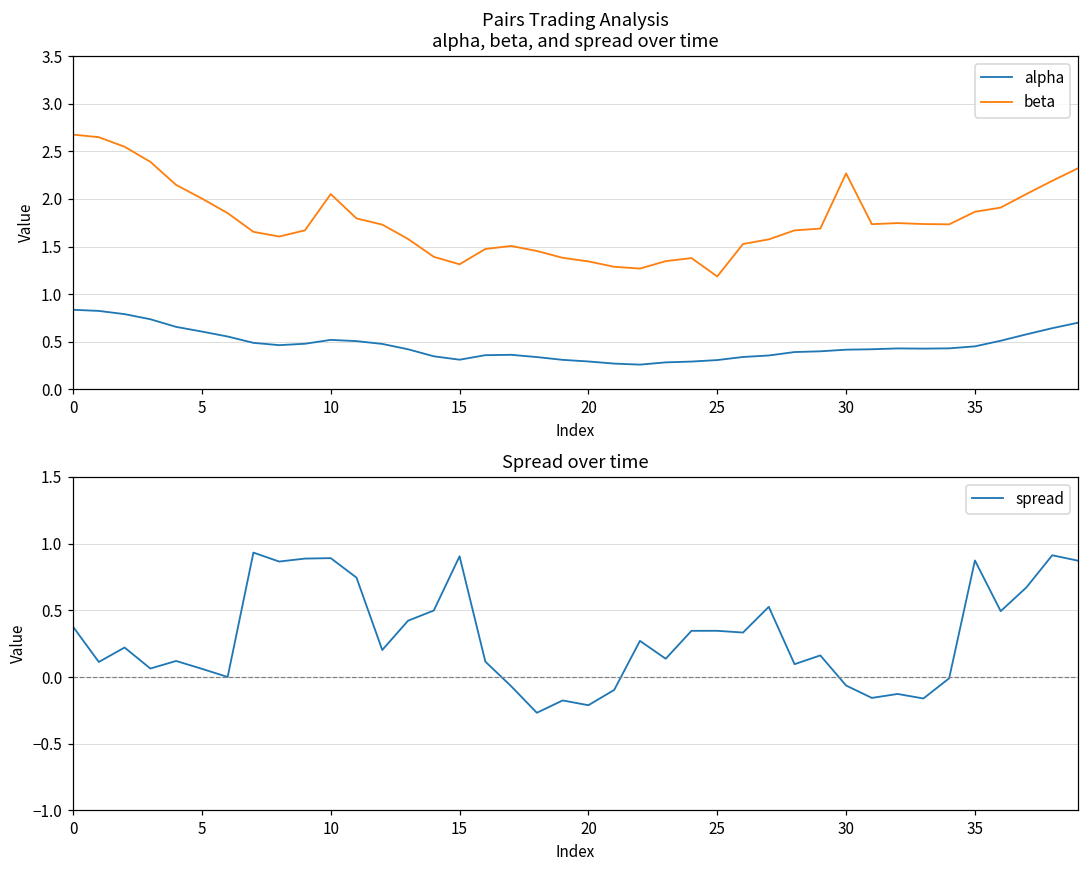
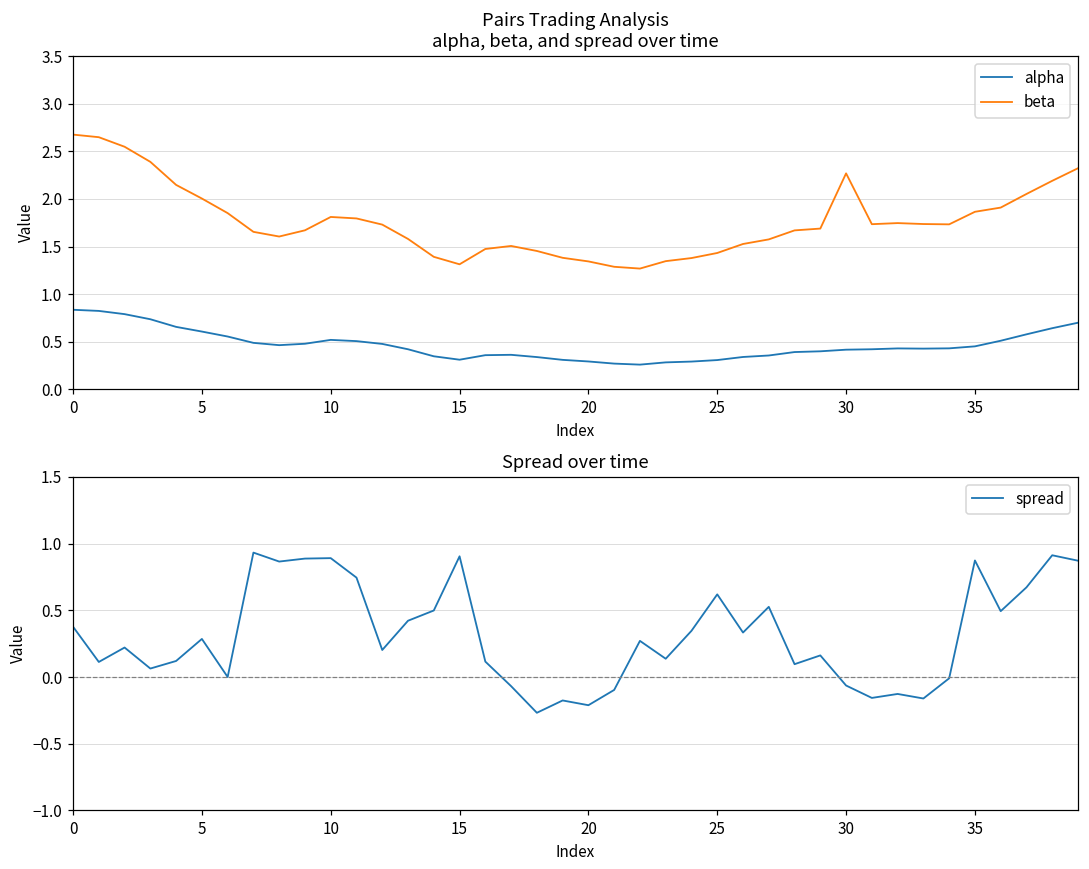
Pairs Trading Analysis alpha, beta, and spread over time, beta, 10: 2.1 -> 1.8
Pairs Trading Analysis alpha, beta, and spread over time, beta, 25: 1.2 -> 1.4
Spread over time, 5: 0.06 -> 0.29
Spread over time, 25: 0.35 -> 0.62
